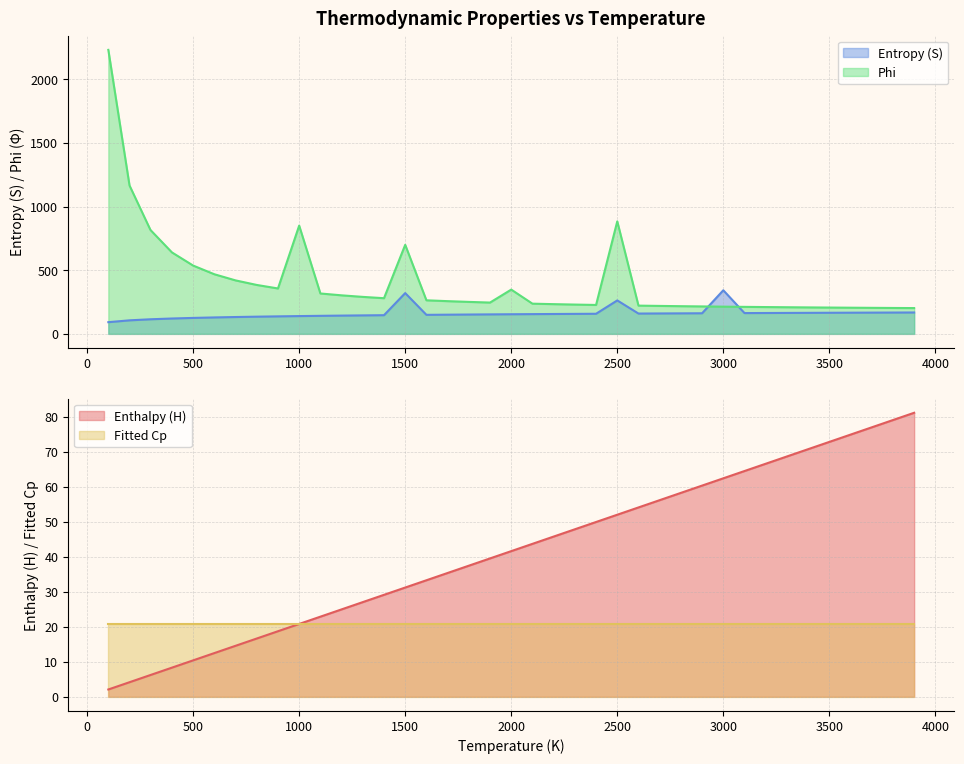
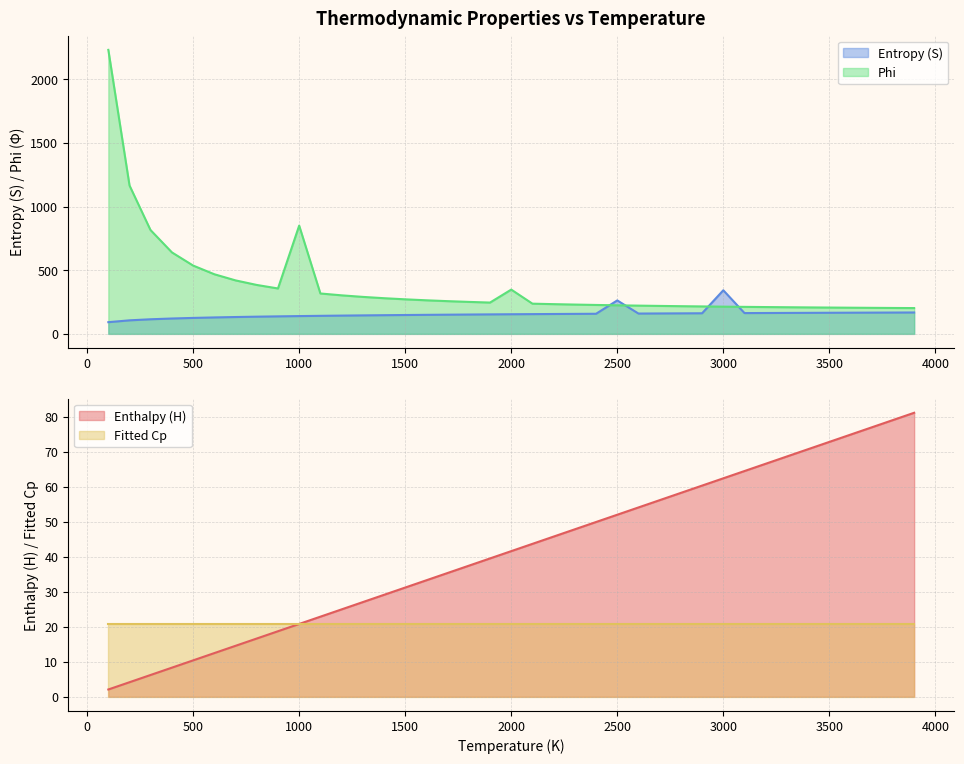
Thermodynamic Properties vs Temperature, Entropy (S), 1500: 320 -> 150
Thermodynamic Properties vs Temperature, Phi, 1500: 700 -> 270
Thermodynamic Properties vs Temperature, Phi, 2500: 880 -> 220
